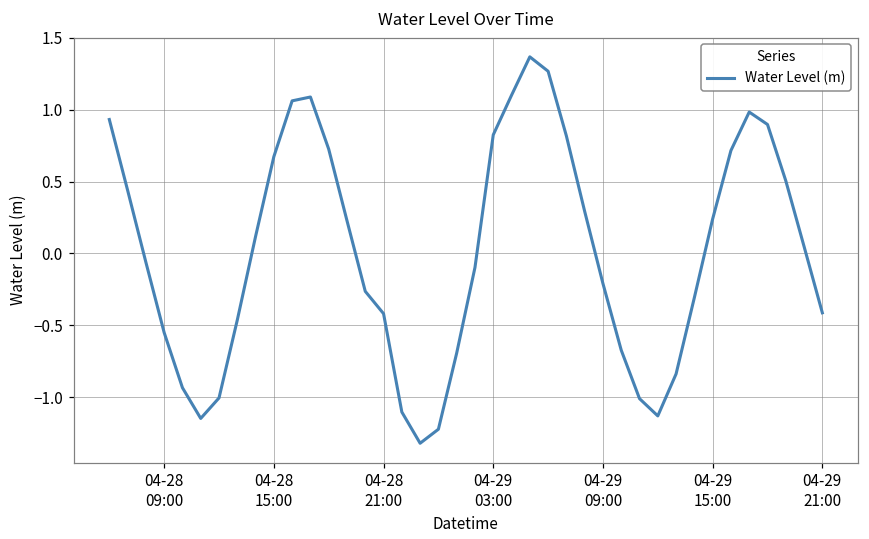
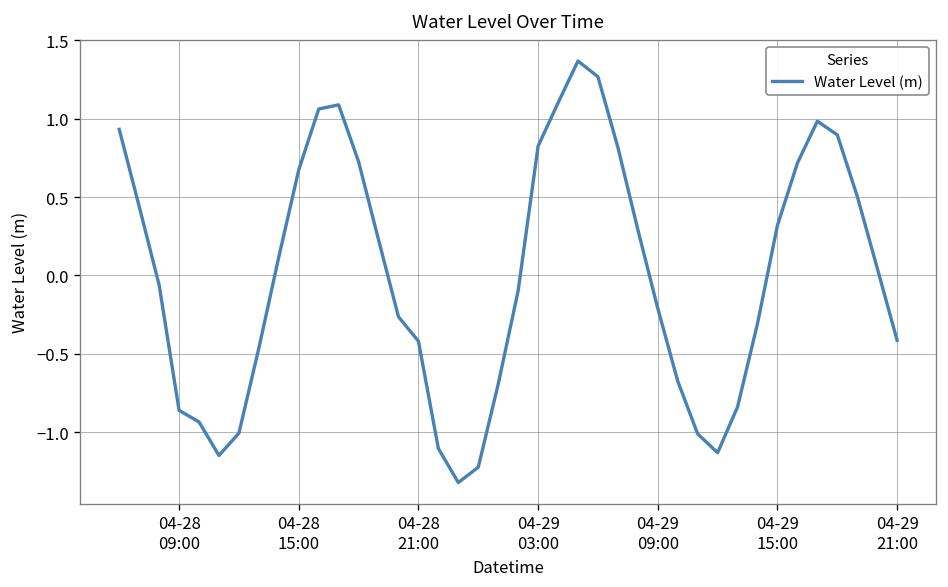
04-28 09:00: -0.55 -> -0.86
04-29 15:00: 0.24 -> 0.32
